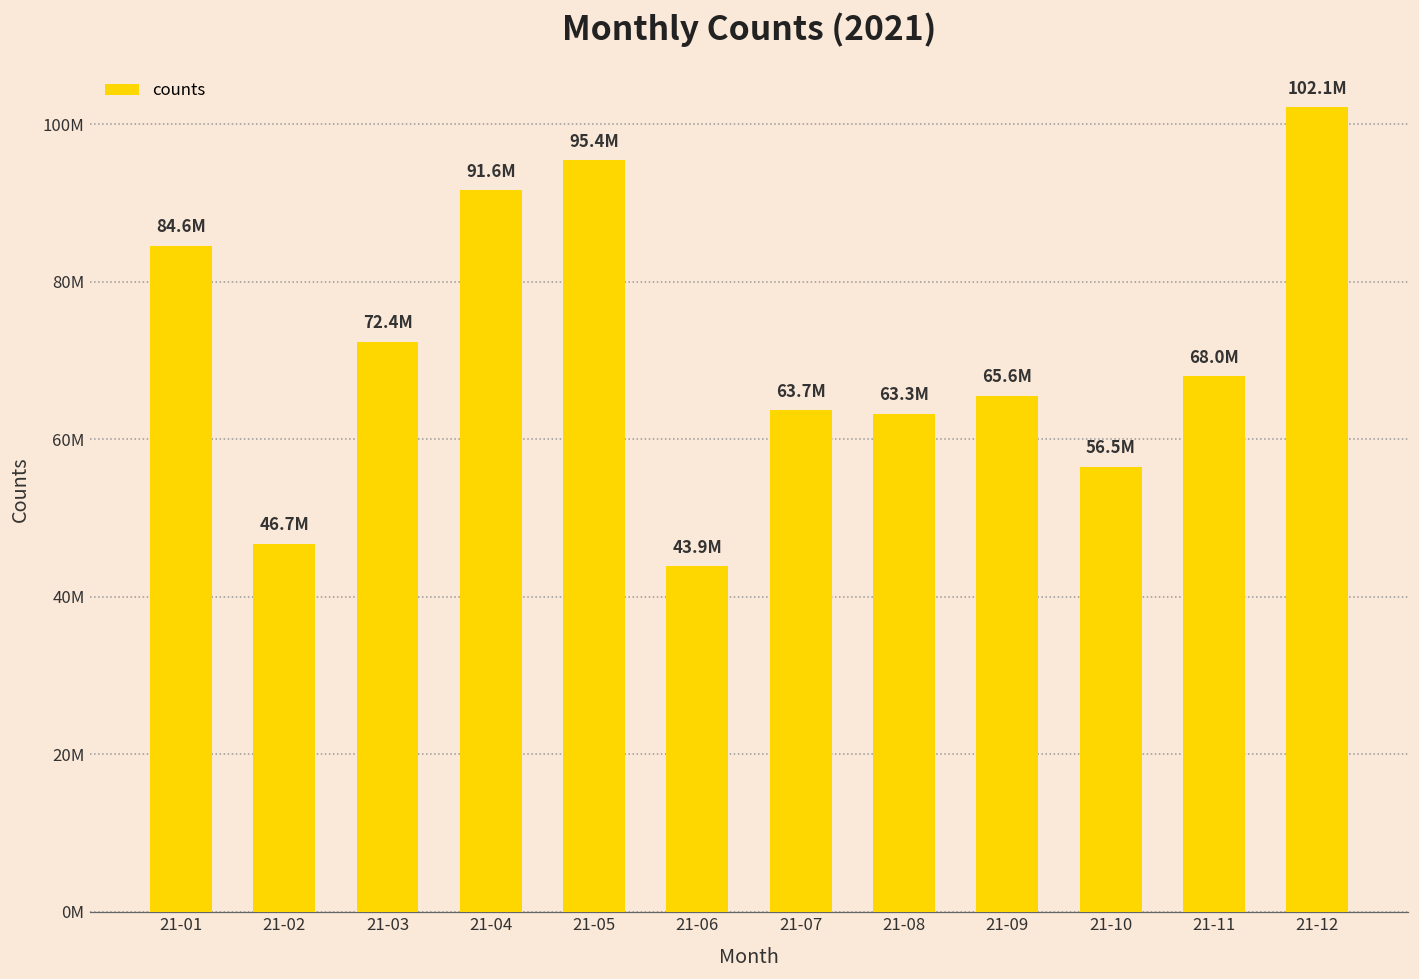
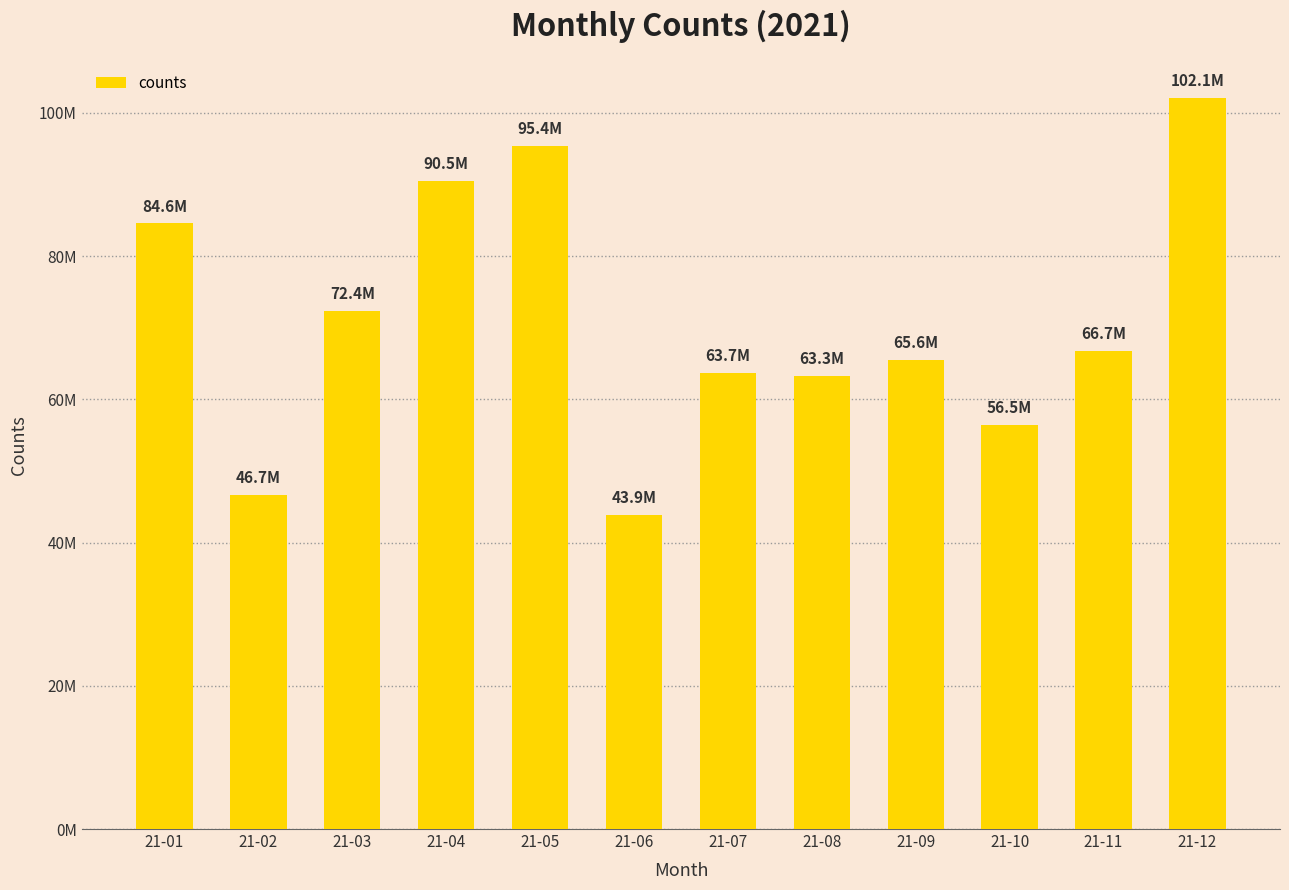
21-04: 91.6M -> 90.5M
21-11: 68.0M -> 66.7M
